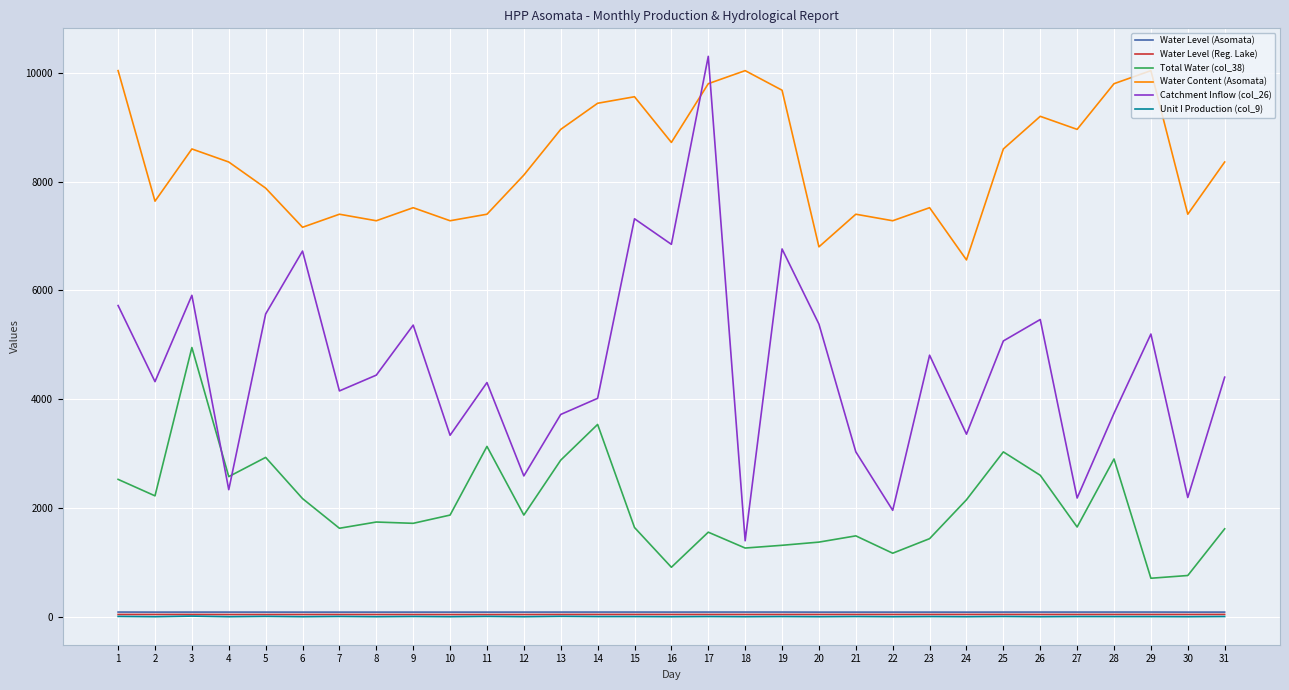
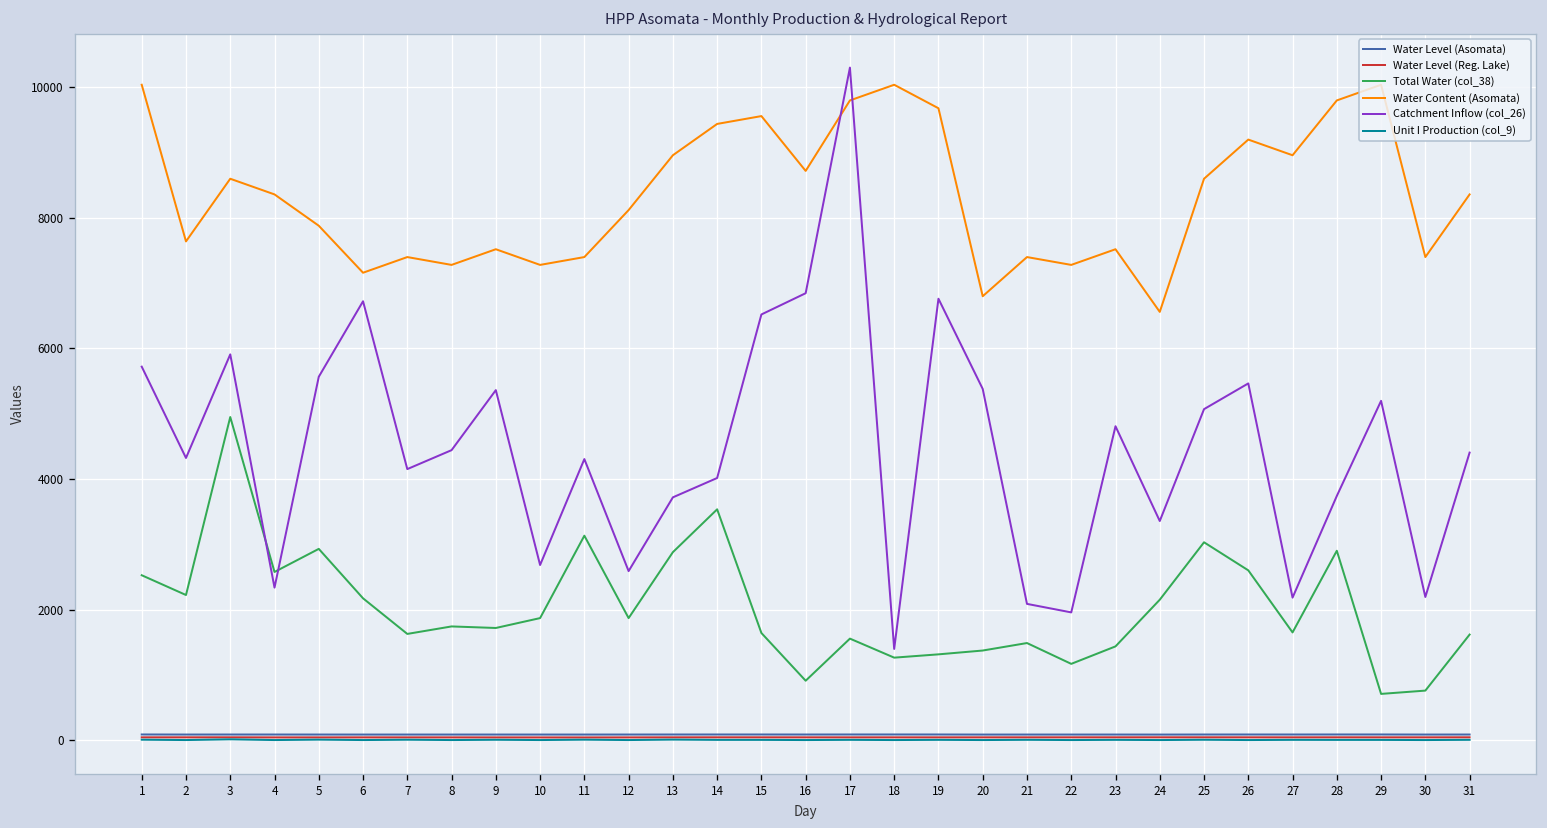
Catchment Inflow (col_26), 10: 3300 -> 2700
Catchment Inflow (col_26), 15: 7300 -> 6500
Catchment Inflow (col_26), 21: 3000 -> 2100
